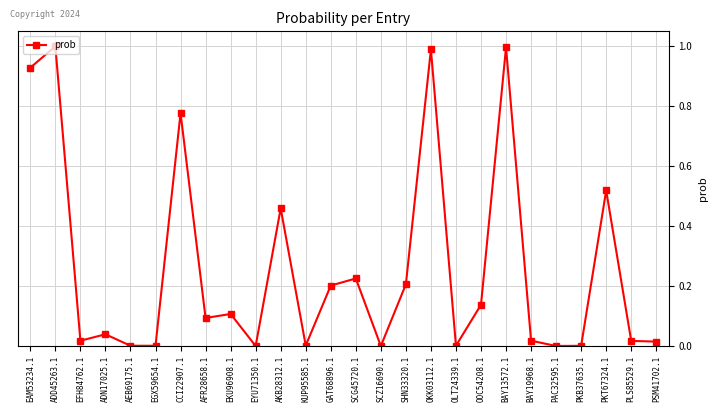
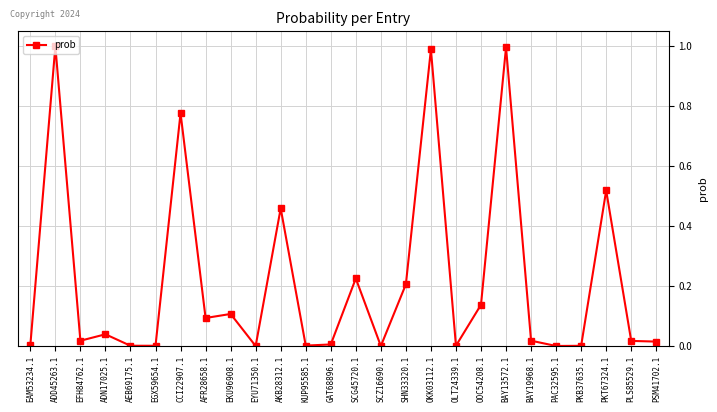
EAM53234.1: 0.93 -> 0.00
GAT68896.1: 0.20 -> 0.01
